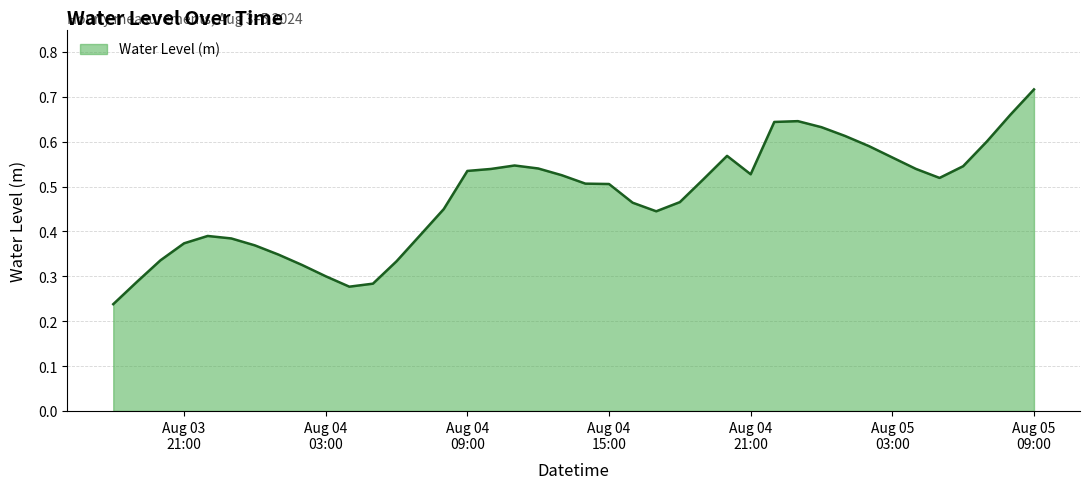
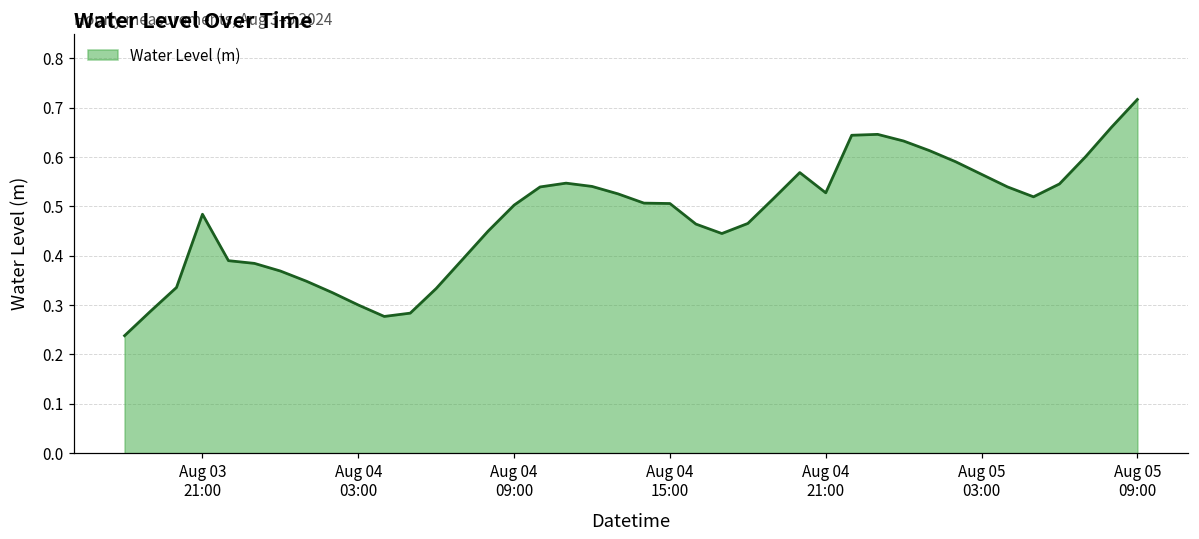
Aug 03 21:00: 0.37 -> 0.48
Aug 04 09:00: 0.53 -> 0.50
